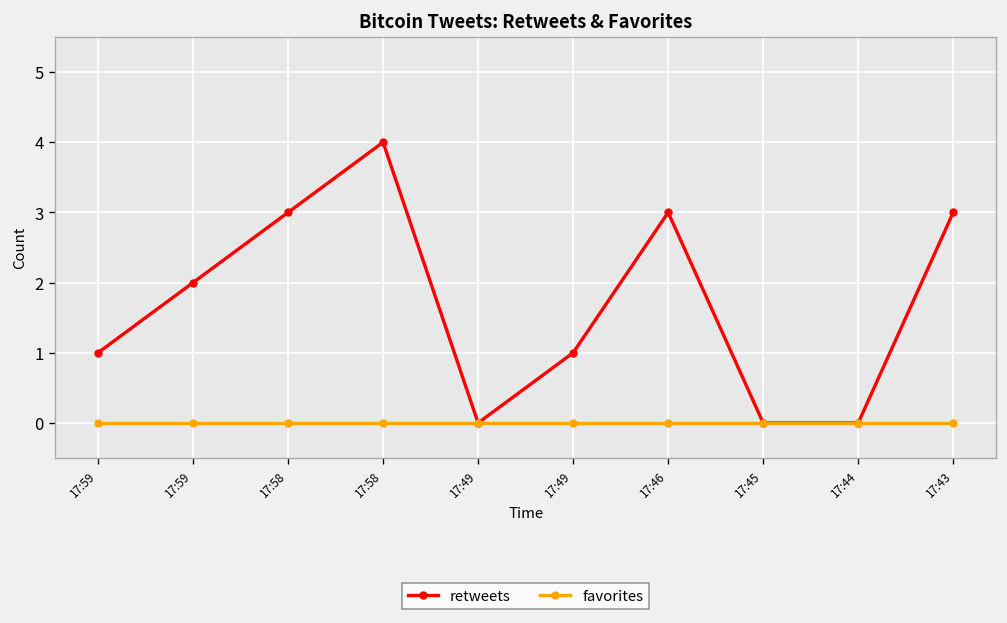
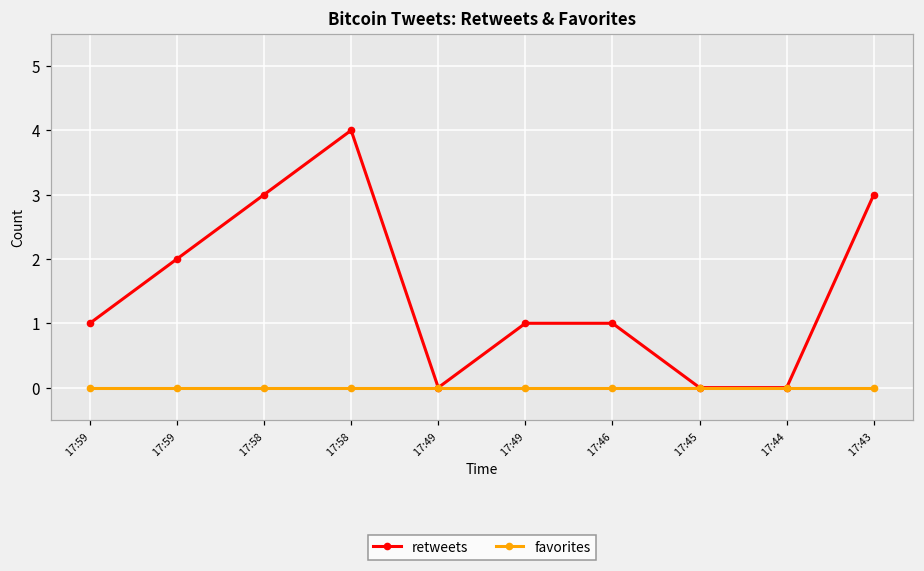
retweets, 17:46: 3 -> 1
